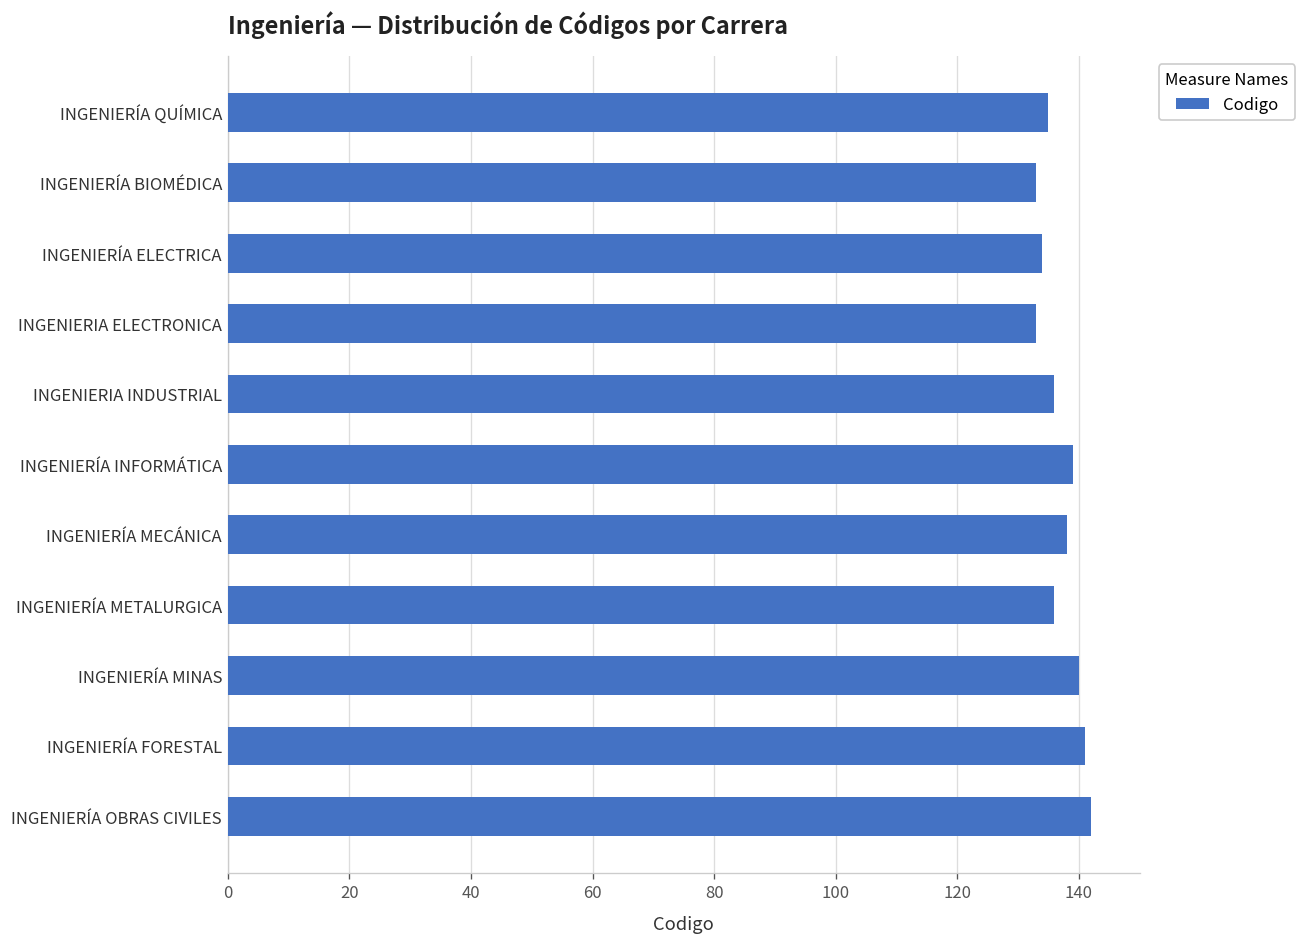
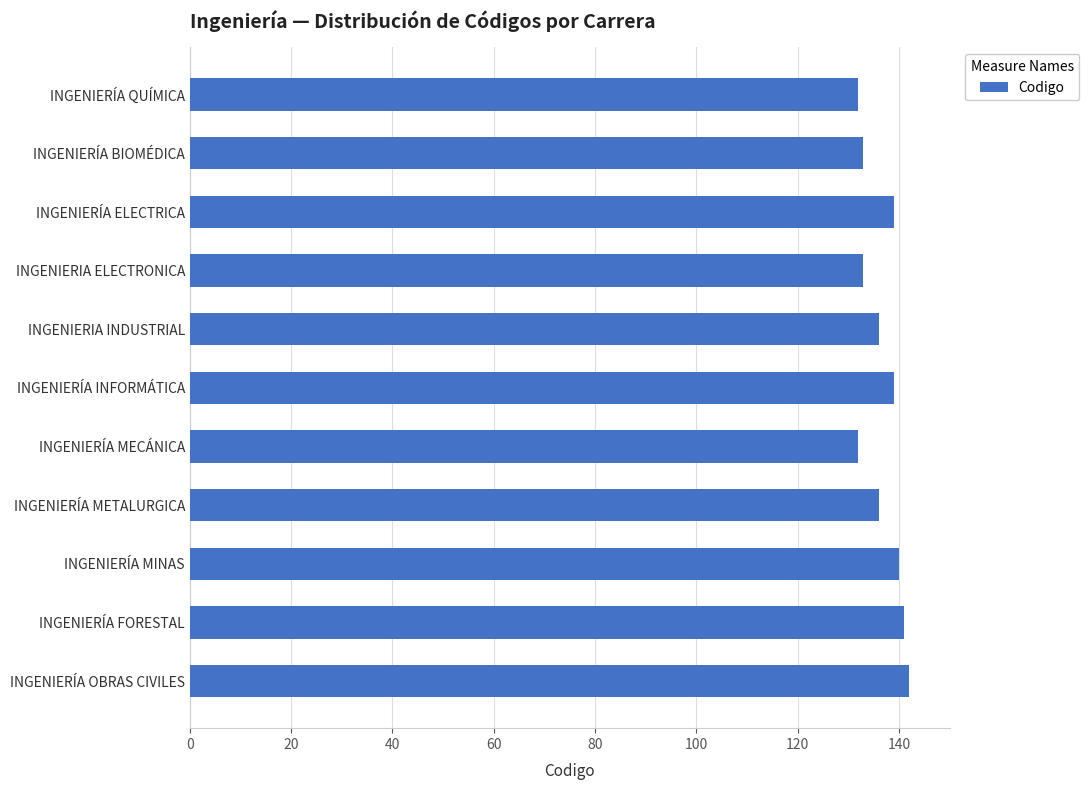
INGENIERÍA QUÍMICA: 135 -> 132
INGENIERÍA ELECTRICA: 134 -> 139
INGENIERÍA MECÁNICA: 138 -> 132
